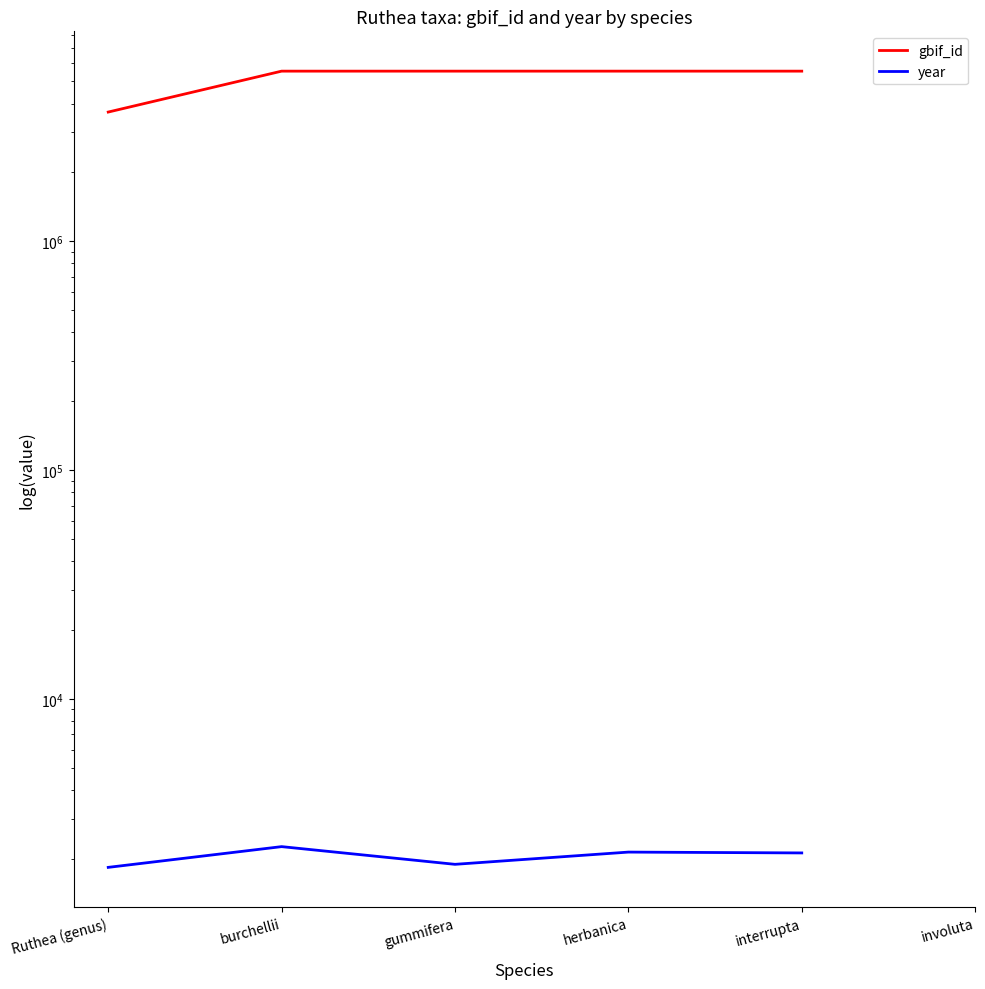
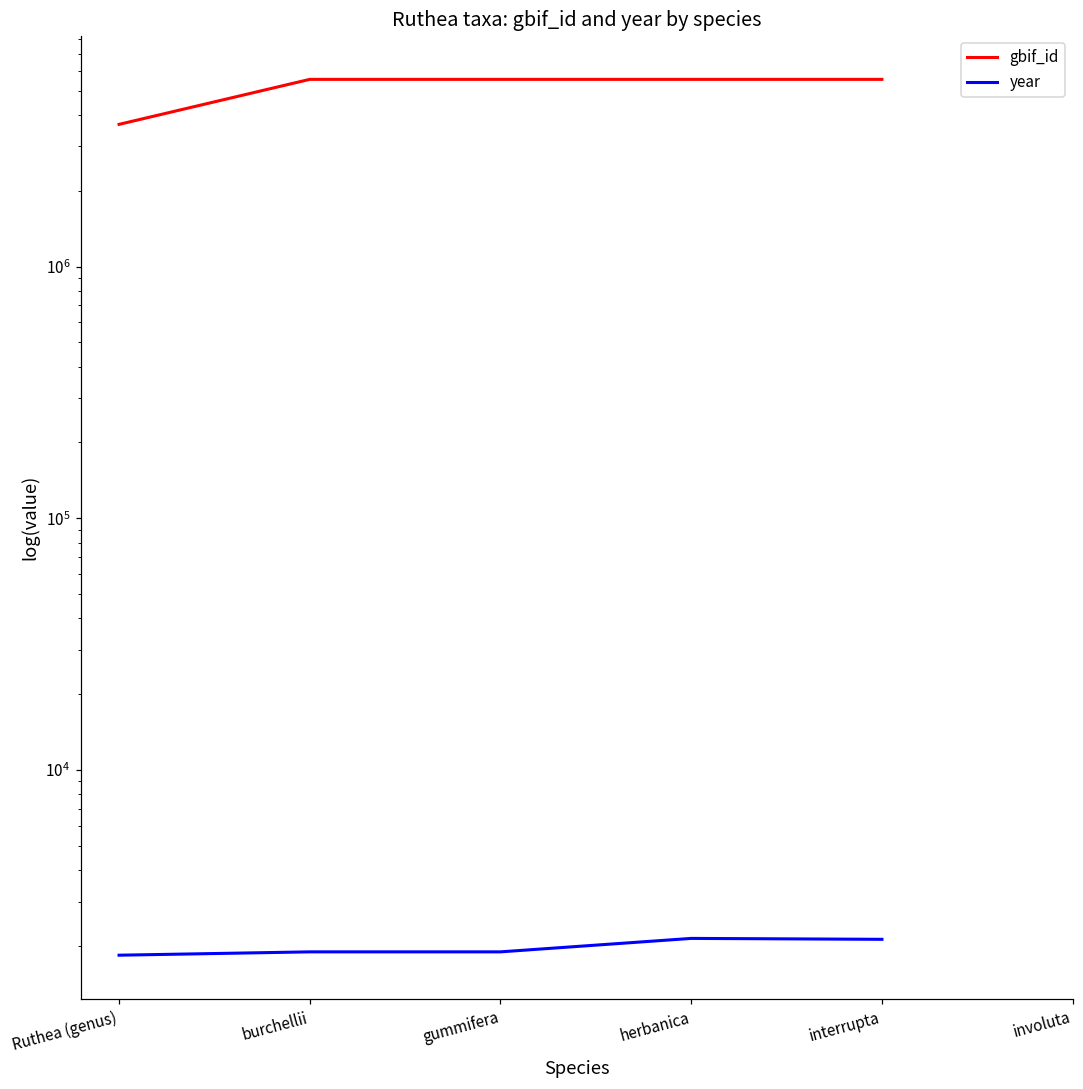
year, burchellii: 2300 -> 1900
